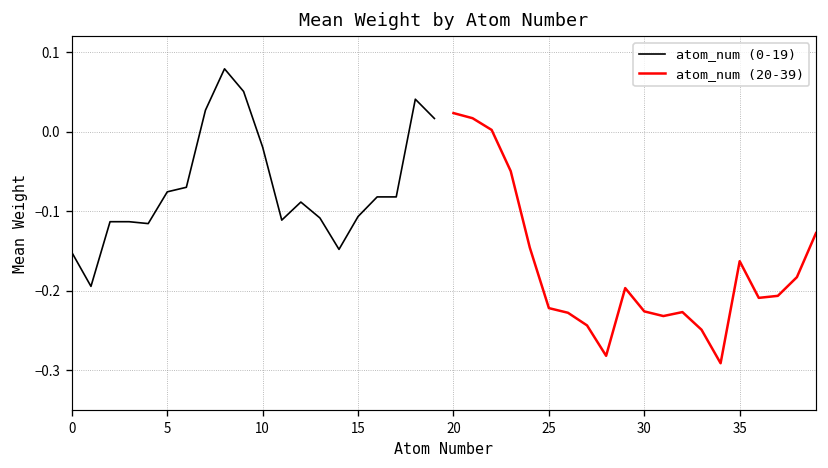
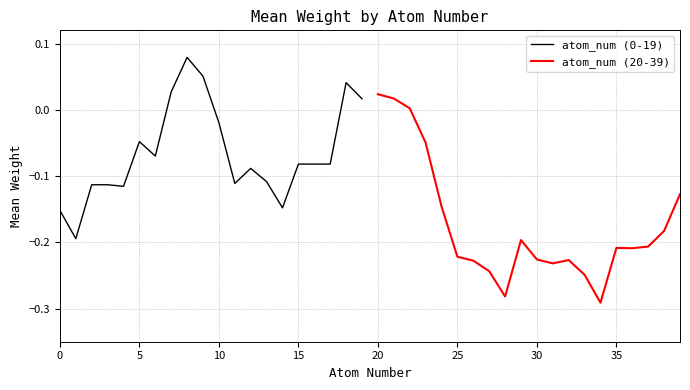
atom_num (0-19), 5: -0.08 -> -0.05
atom_num (0-19), 15: -0.11 -> -0.08
atom_num (20-39), 35: -0.16 -> -0.21
